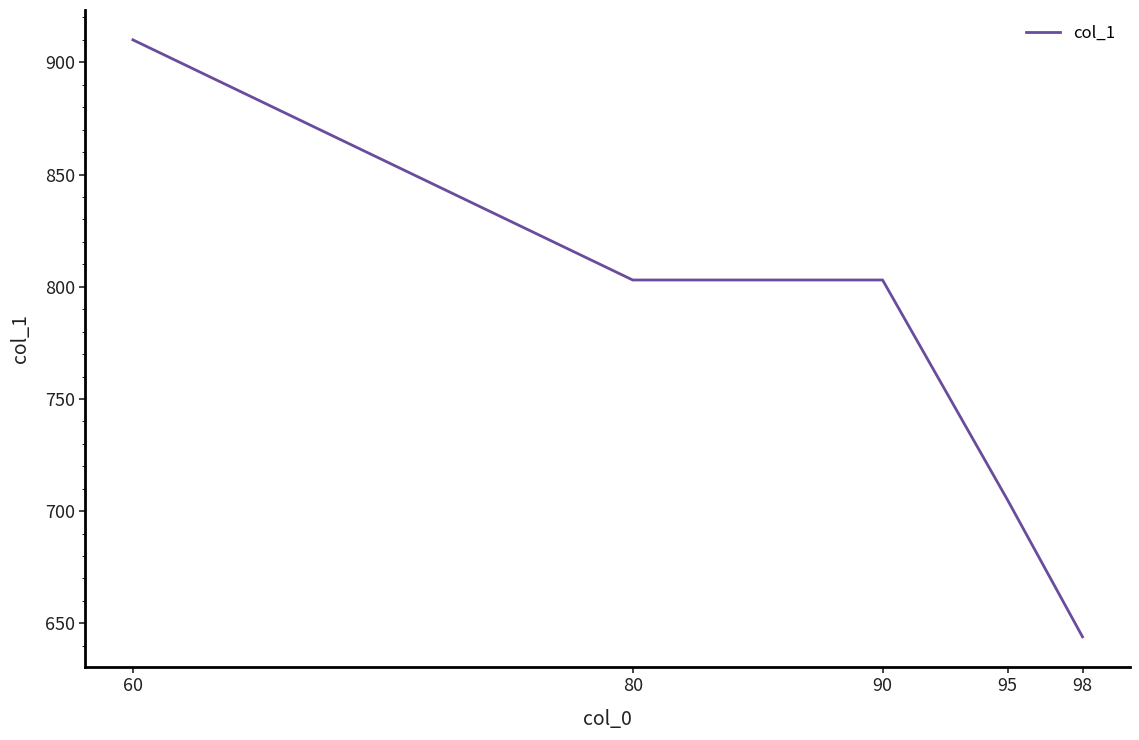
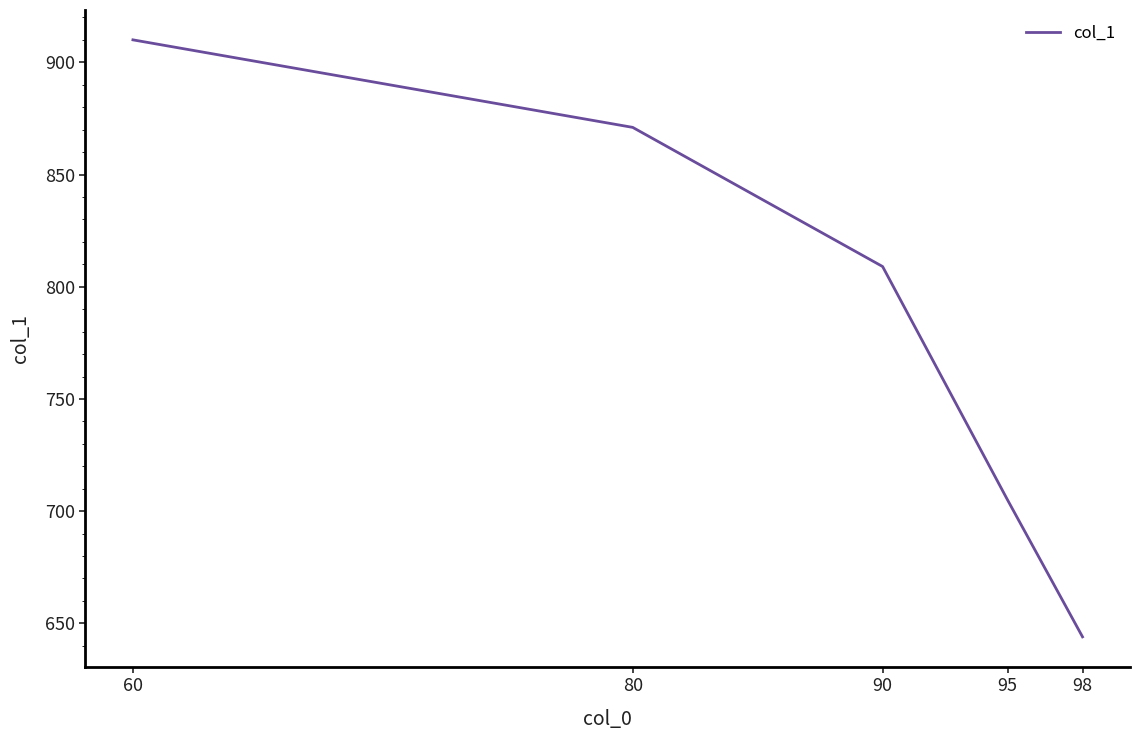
80: 803 -> 871
90: 803 -> 809
